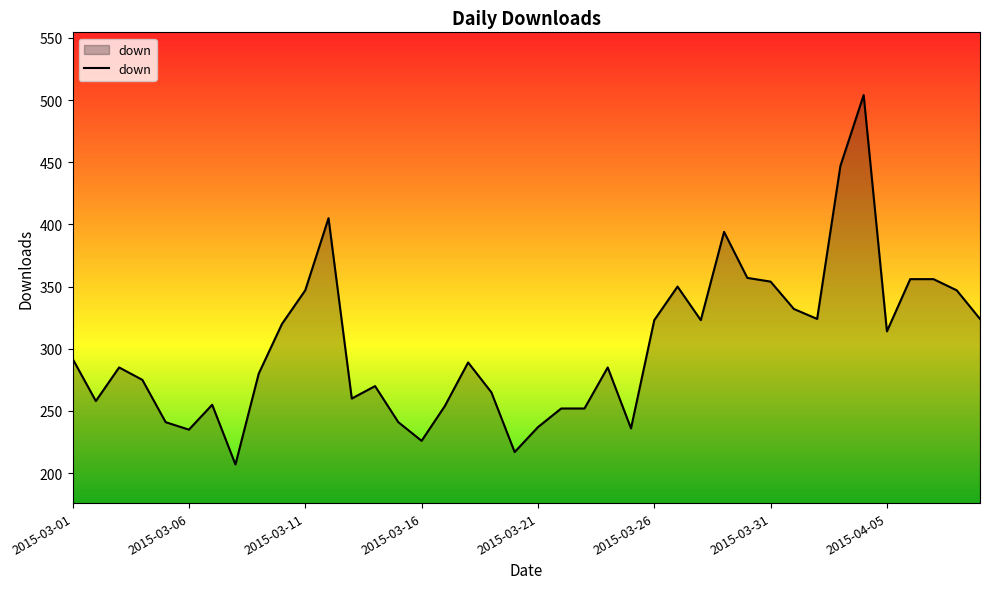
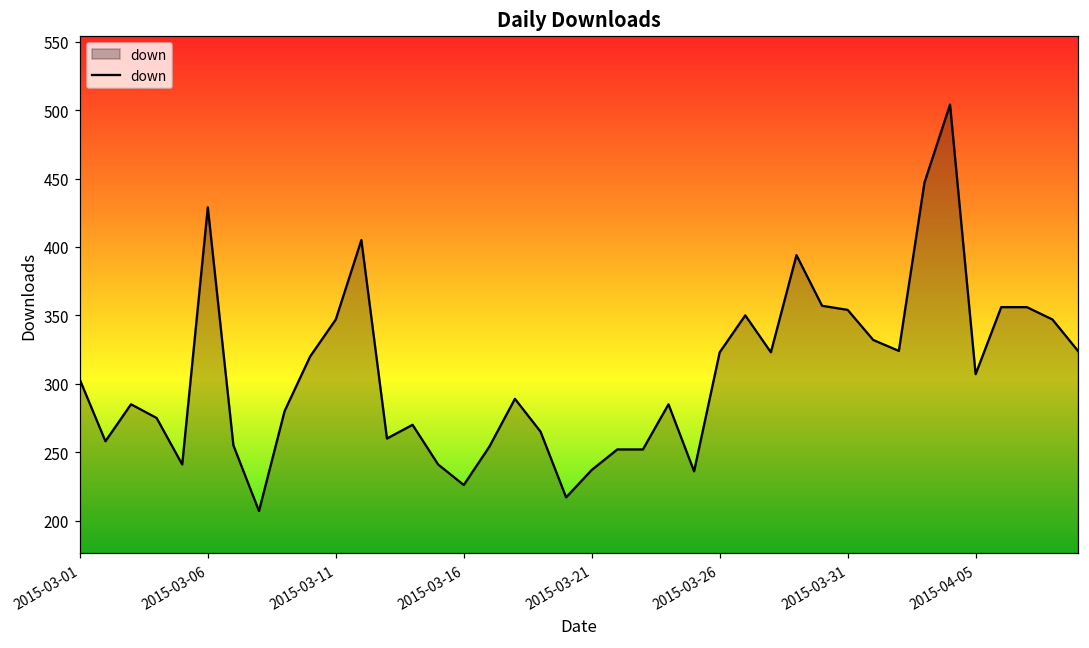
2015-03-01: 292 -> 303
2015-03-06: 235 -> 429
2015-04-05: 314 -> 307
